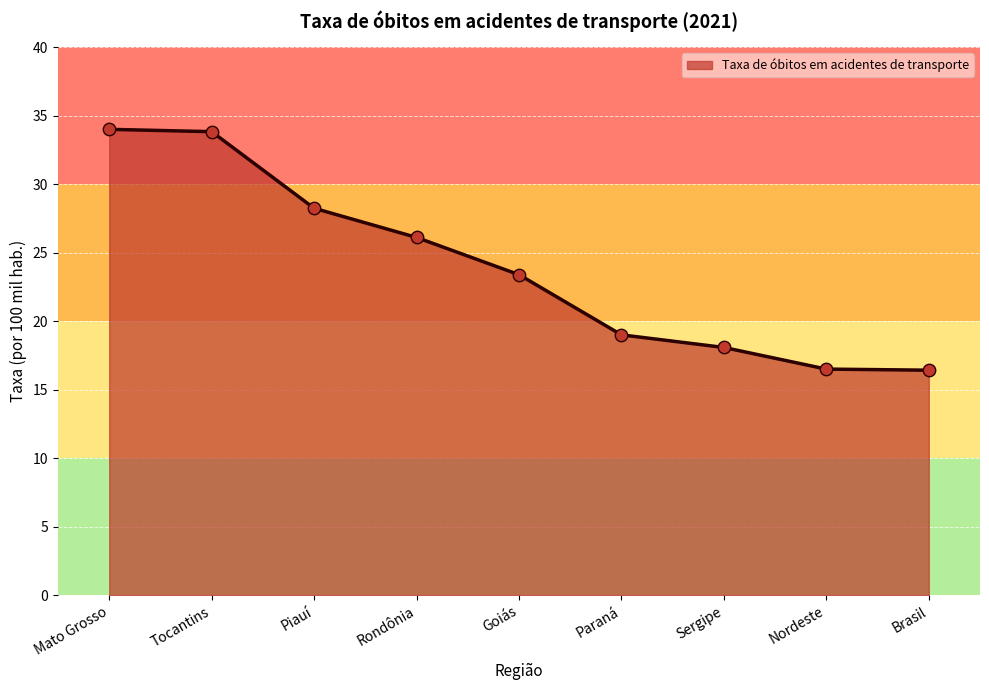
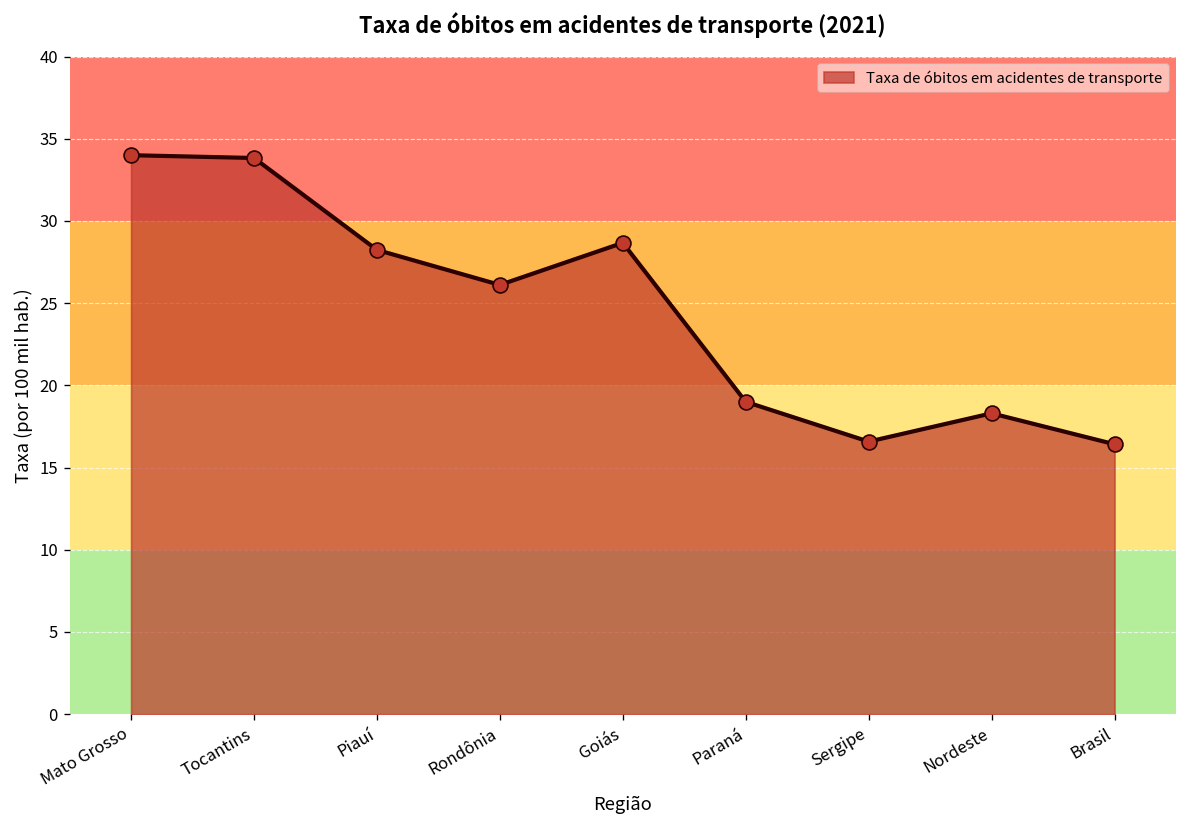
Goiás: 23.4 -> 28.7
Sergipe: 18.1 -> 16.6
Nordeste: 16.5 -> 18.3
